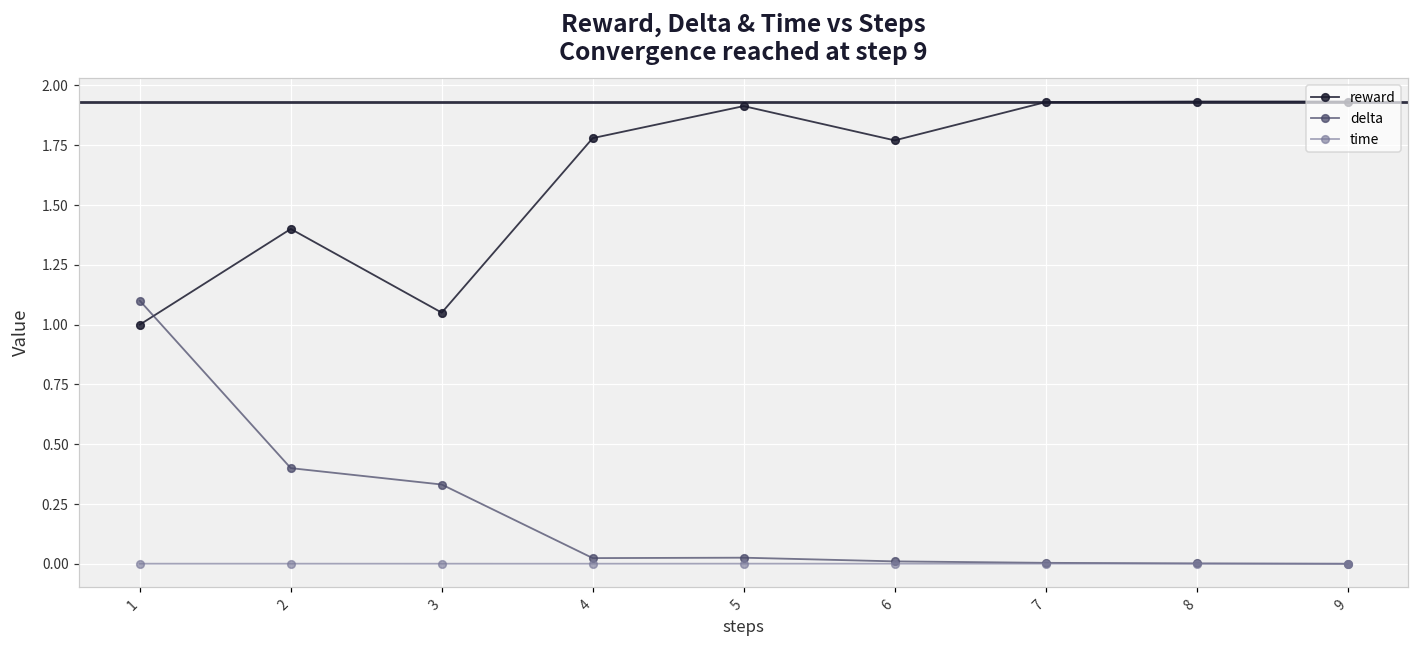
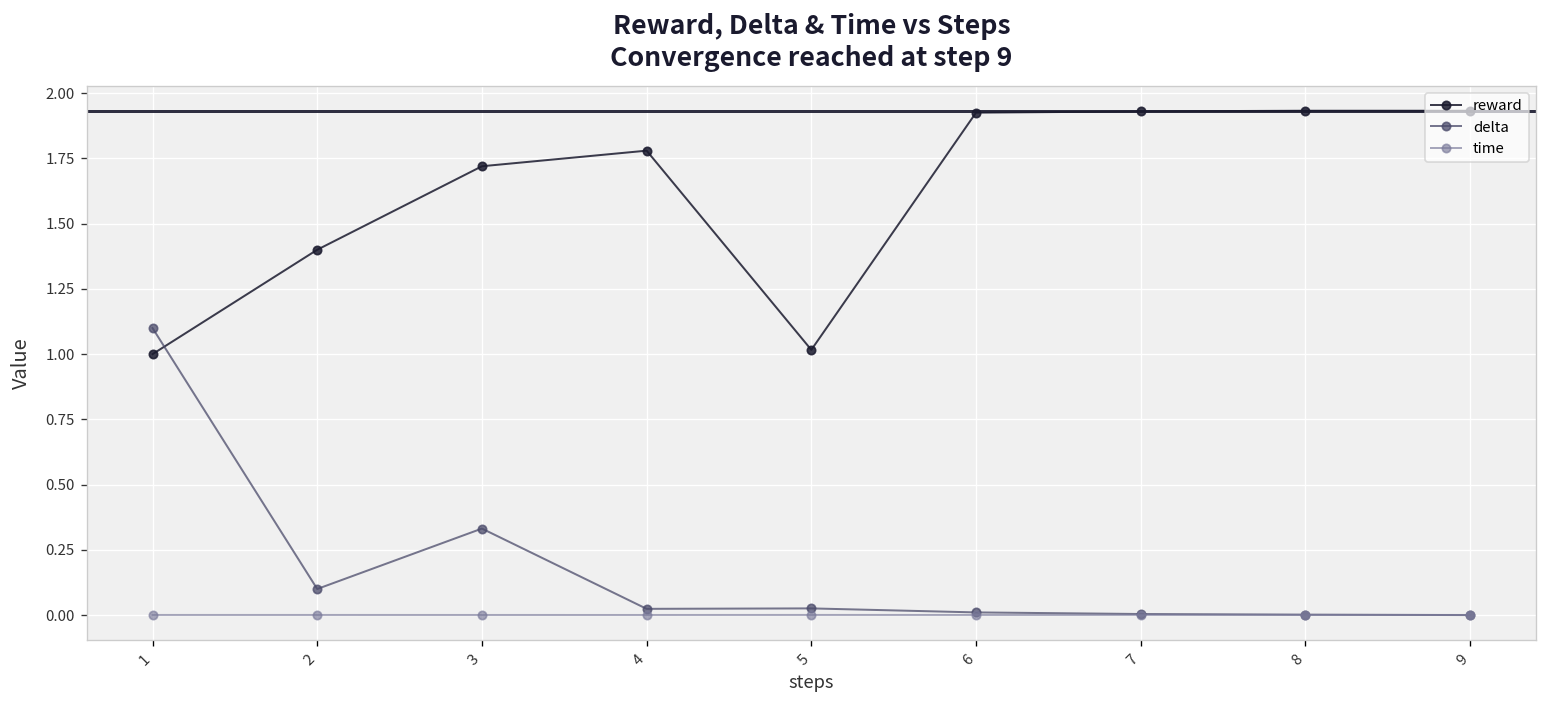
delta, 2: 0.4 -> 0.1
reward, 3: 1.05 -> 1.72
reward, 5: 1.91 -> 1.02
reward, 6: 1.77 -> 1.93
